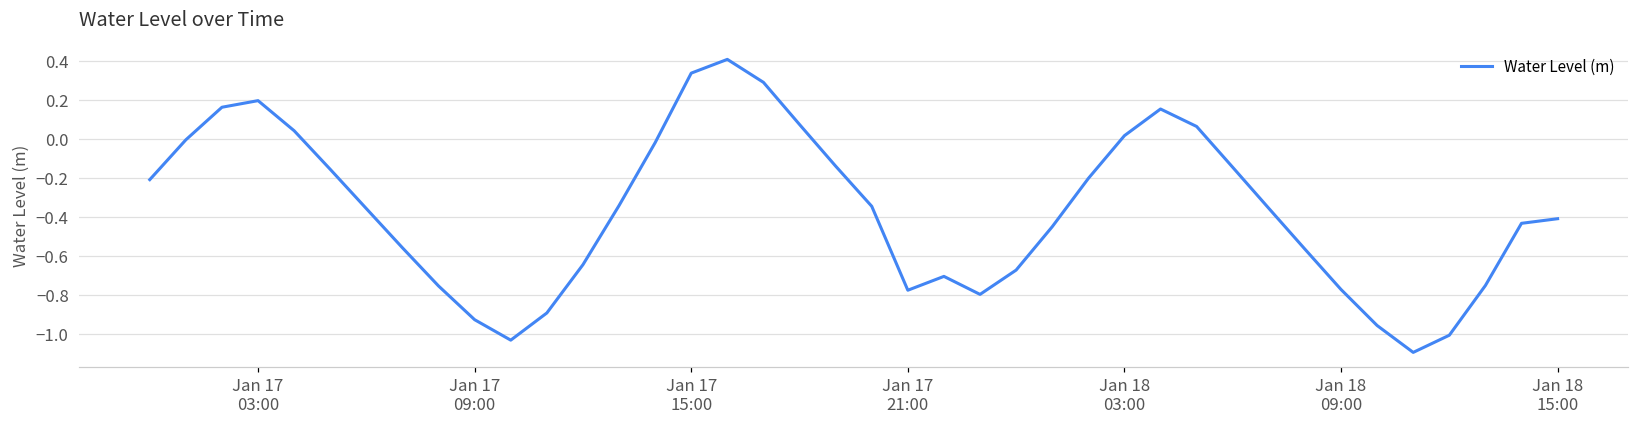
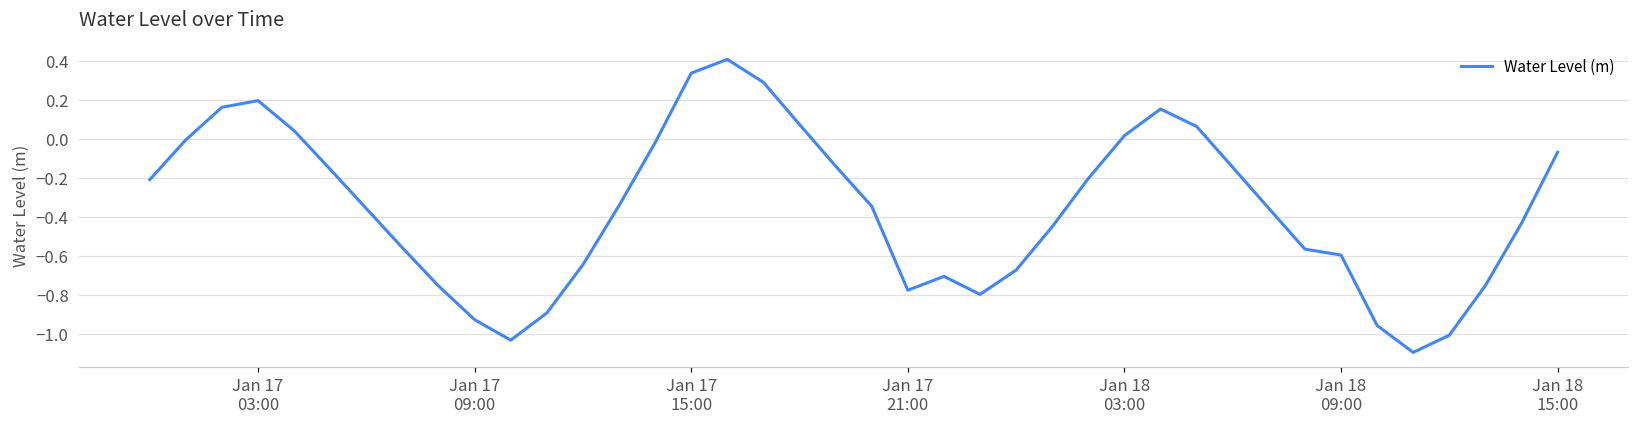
Jan 18 09:00: -0.77 -> -0.59
Jan 18 15:00: -0.41 -> -0.07
